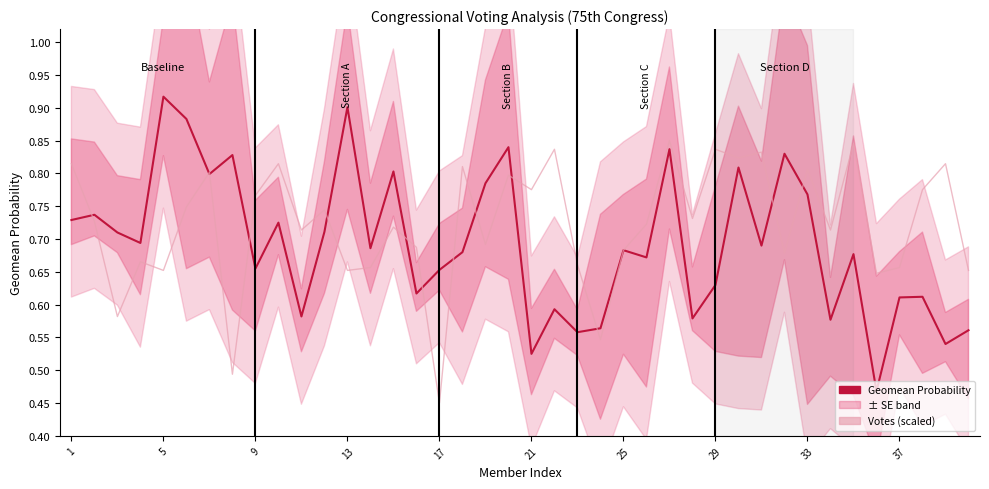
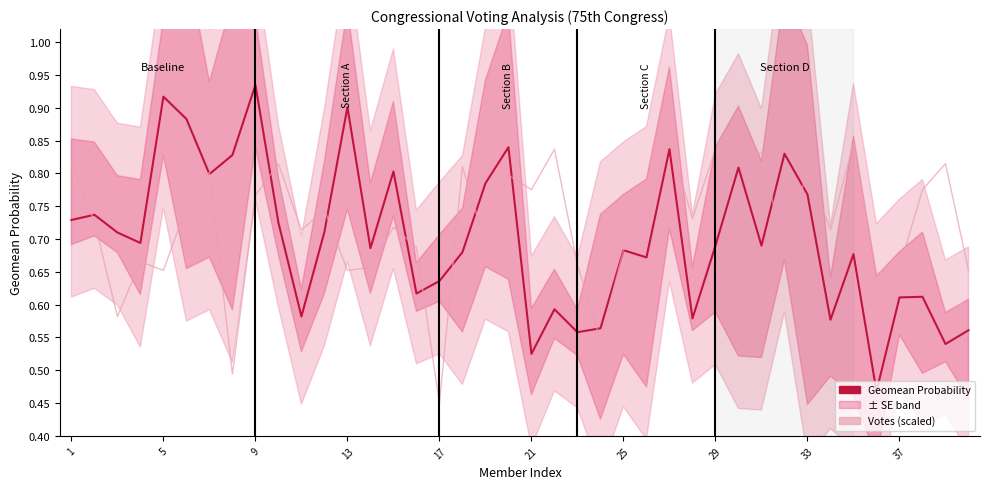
Geomean Probability, 9: 0.66 -> 0.94
Geomean Probability, 17: 0.65 -> 0.64
Geomean Probability, 29: 0.63 -> 0.69
